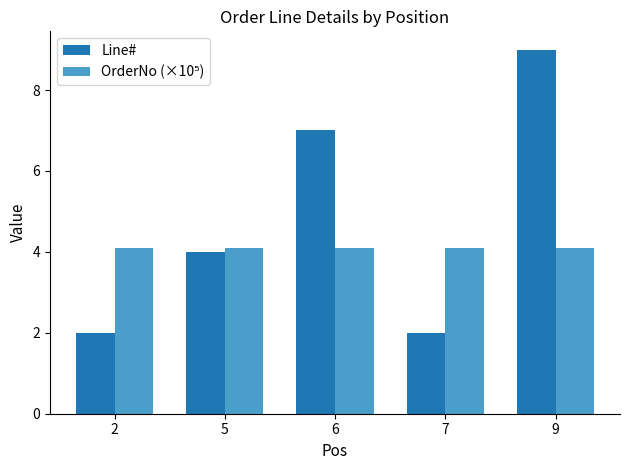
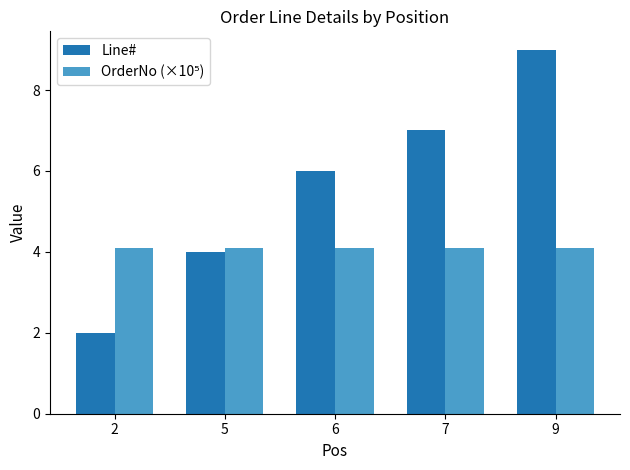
Line#, 6: 7 -> 6
Line#, 7: 2 -> 7
